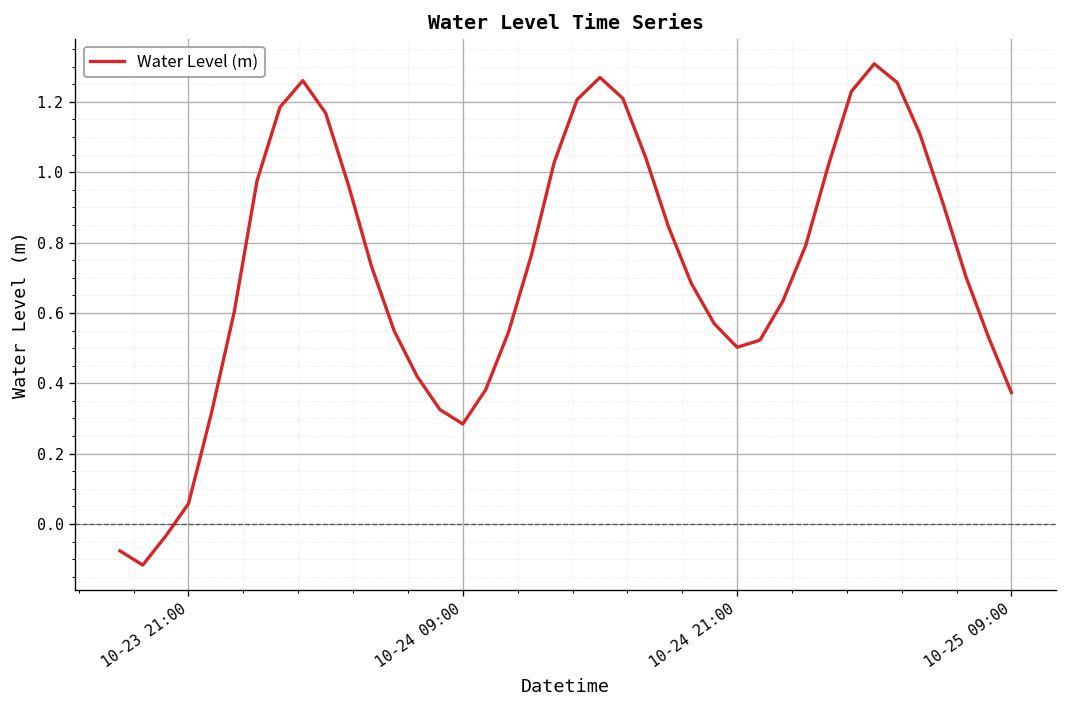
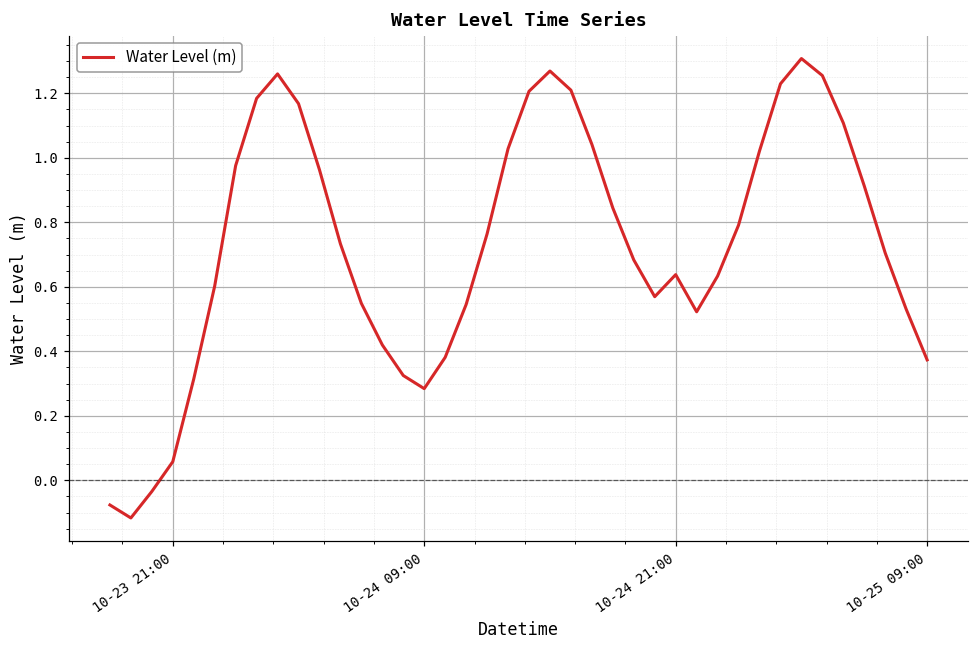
10-24 21:00: 0.50 -> 0.64
